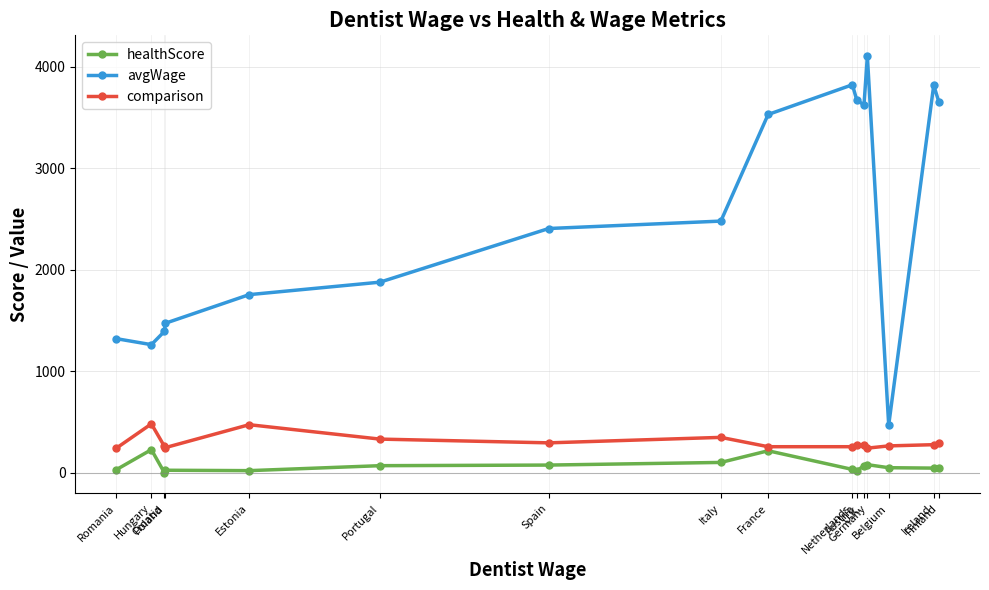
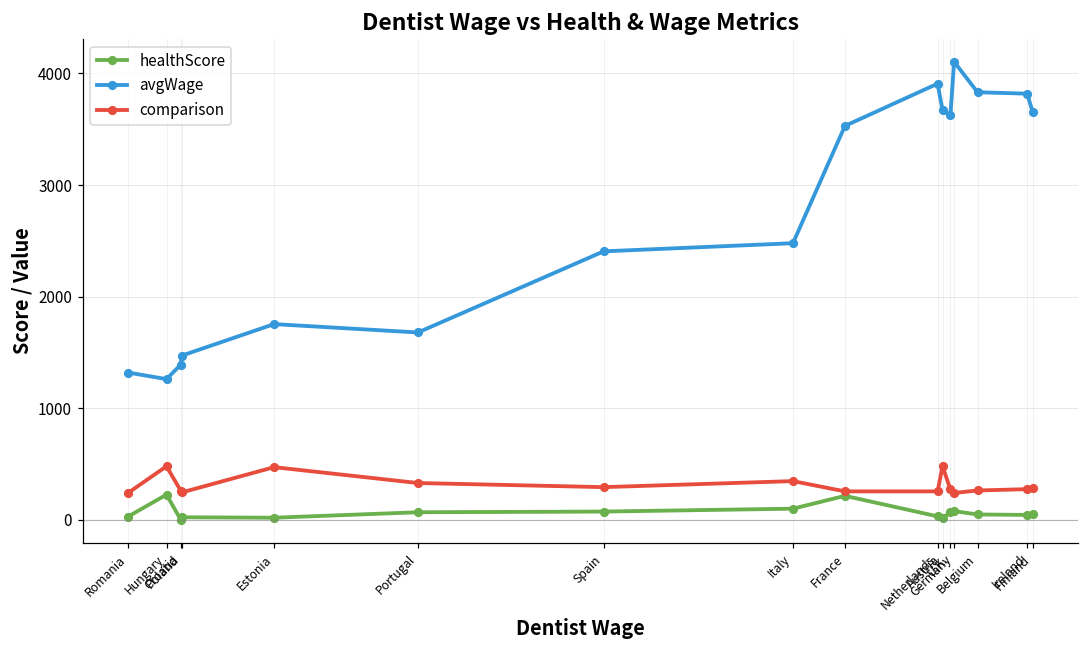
avgWage, Portugal: 1880 -> 1680
avgWage, Netherlands: 3820 -> 3910
comparison, Austria: 270 -> 480
avgWage, Belgium: 470 -> 3830
